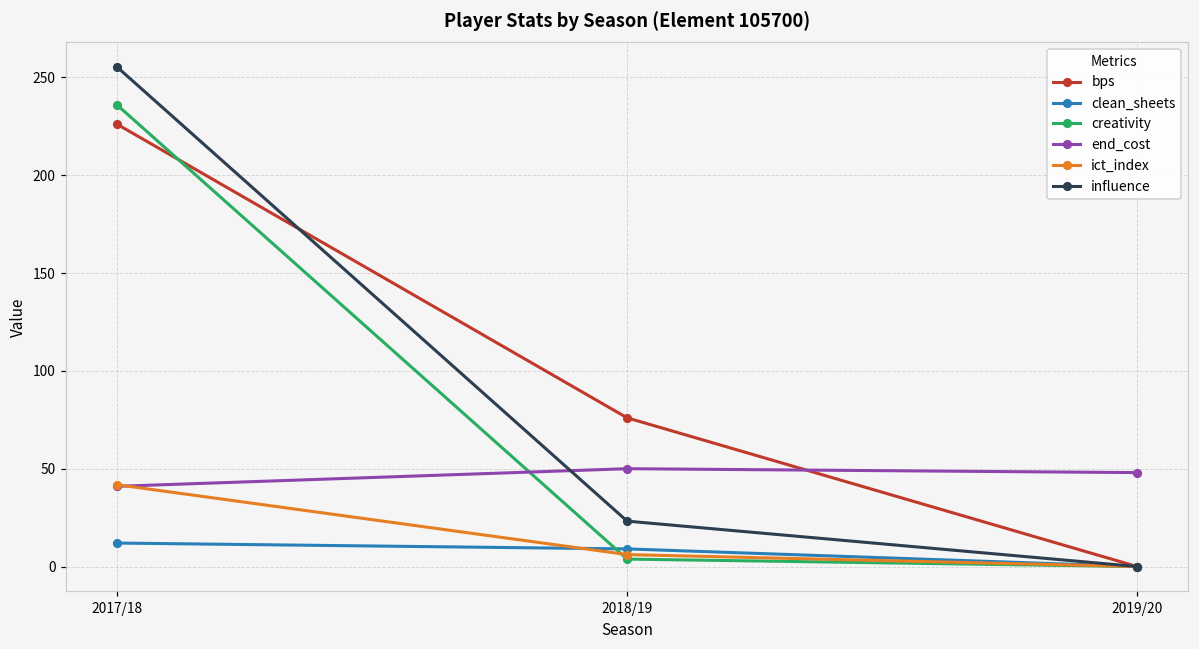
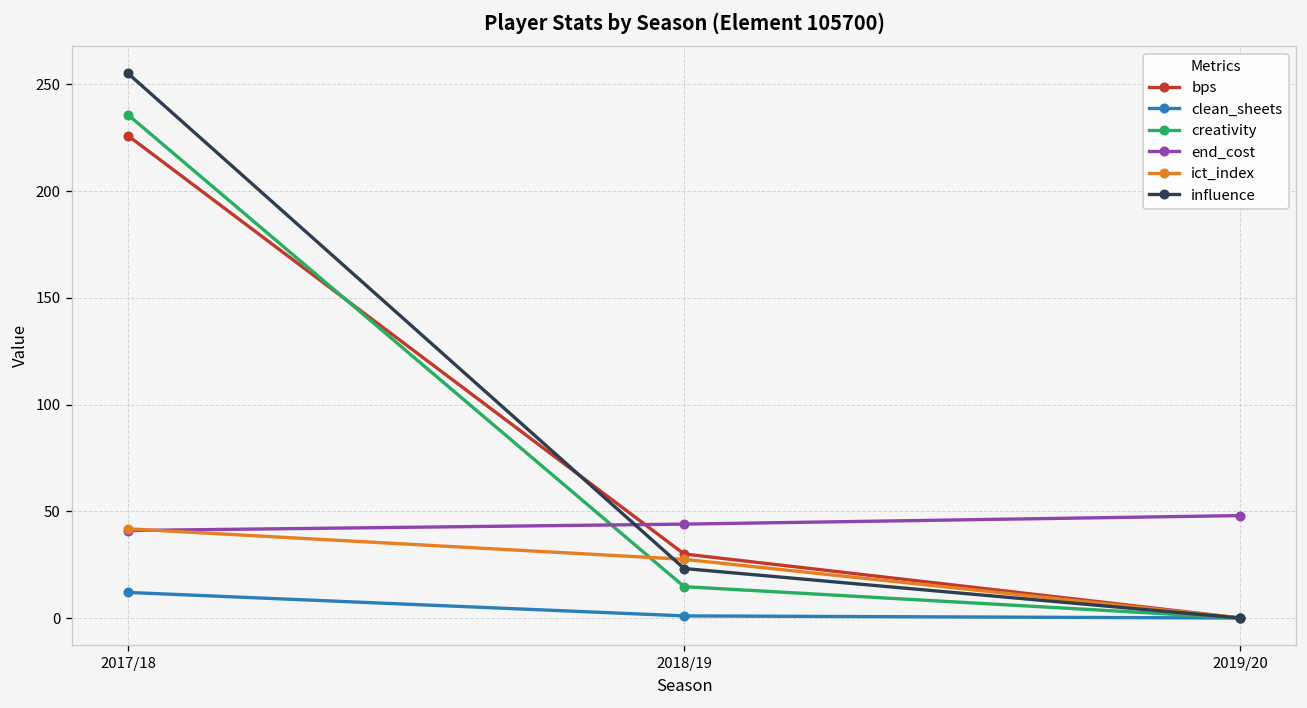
bps, 2018/19: 76 -> 30
clean_sheets, 2018/19: 9 -> 1
creativity, 2018/19: 4 -> 15
end_cost, 2018/19: 50 -> 44
ict_index, 2018/19: 6 -> 28
